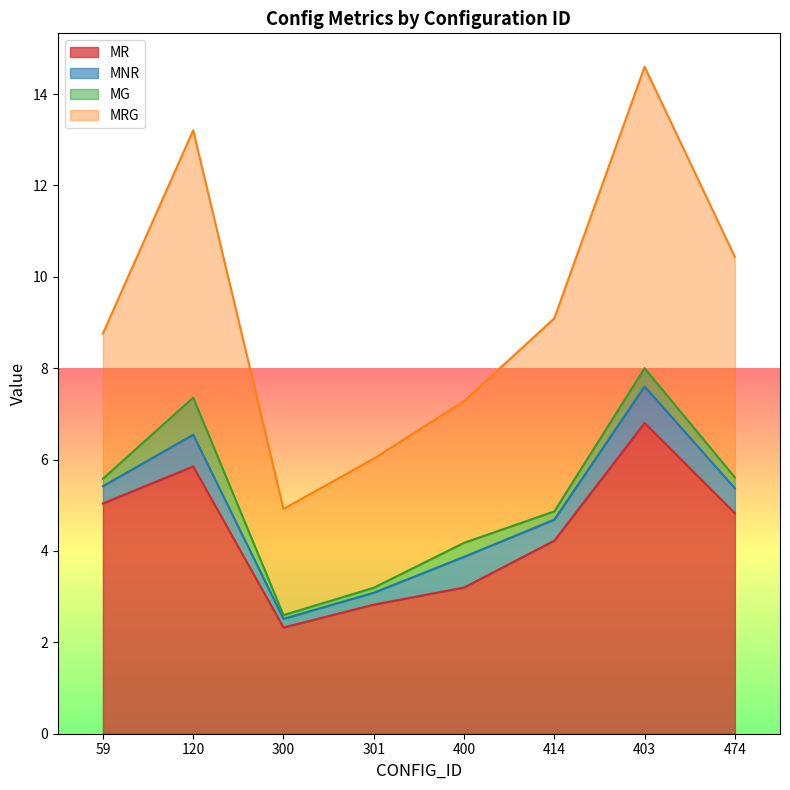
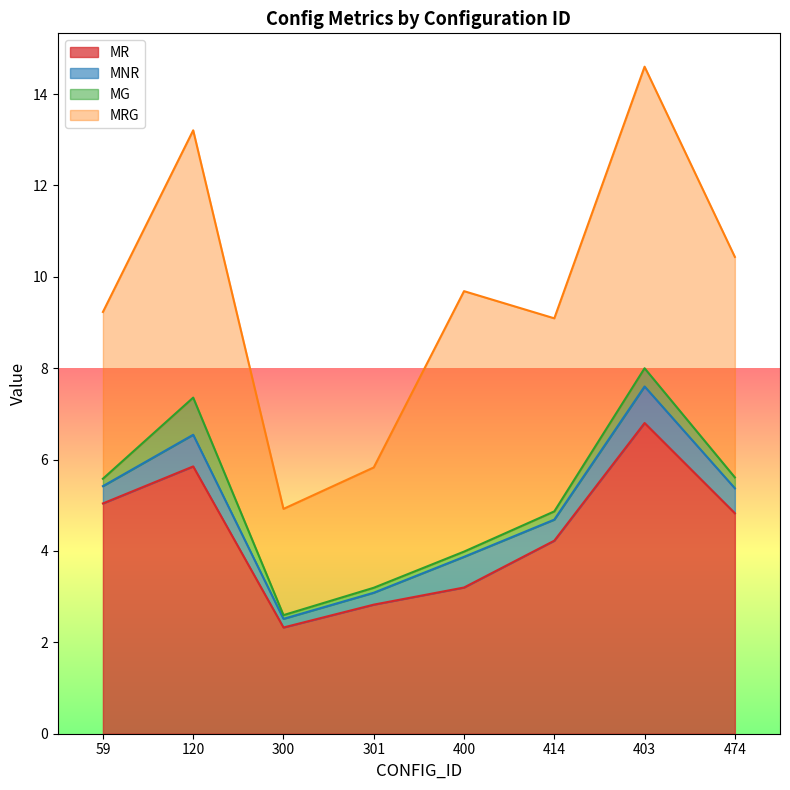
MRG, 59: 3.2 -> 3.7
MRG, 301: 2.8 -> 2.6
MG, 400: 0.3 -> 0.1
MRG, 400: 3.1 -> 5.7
